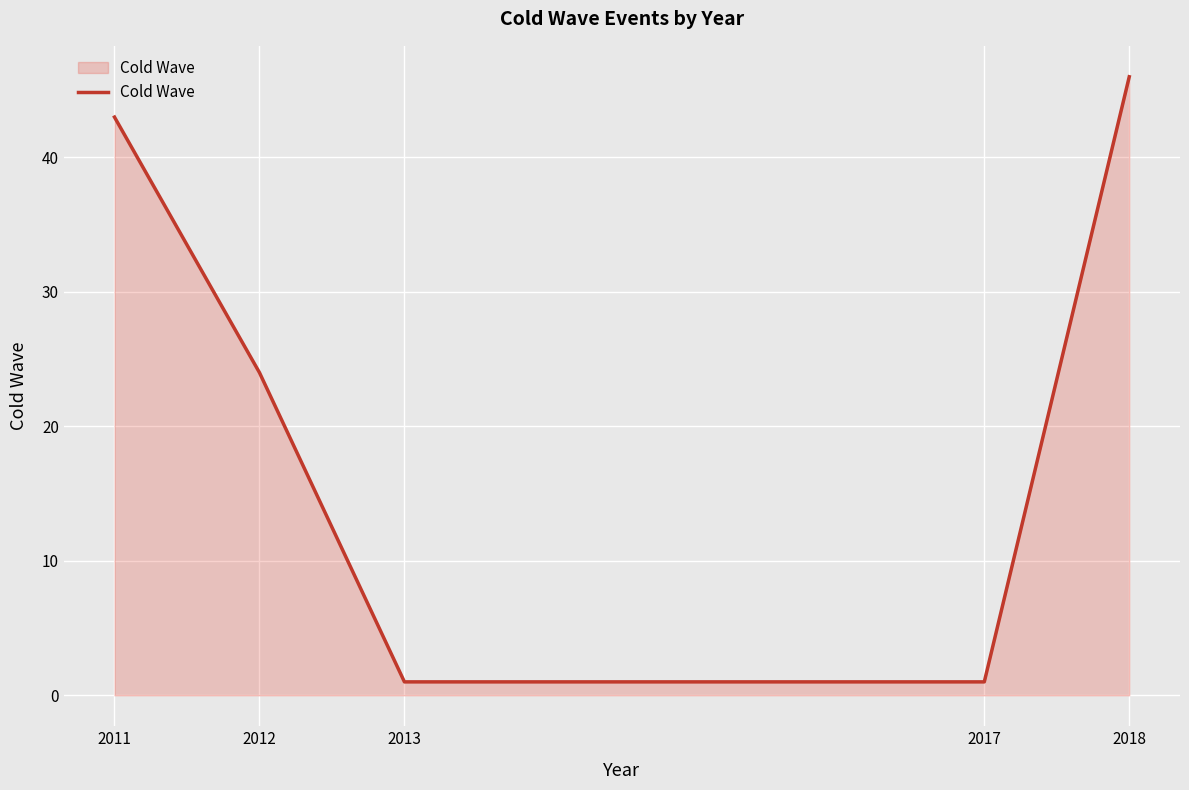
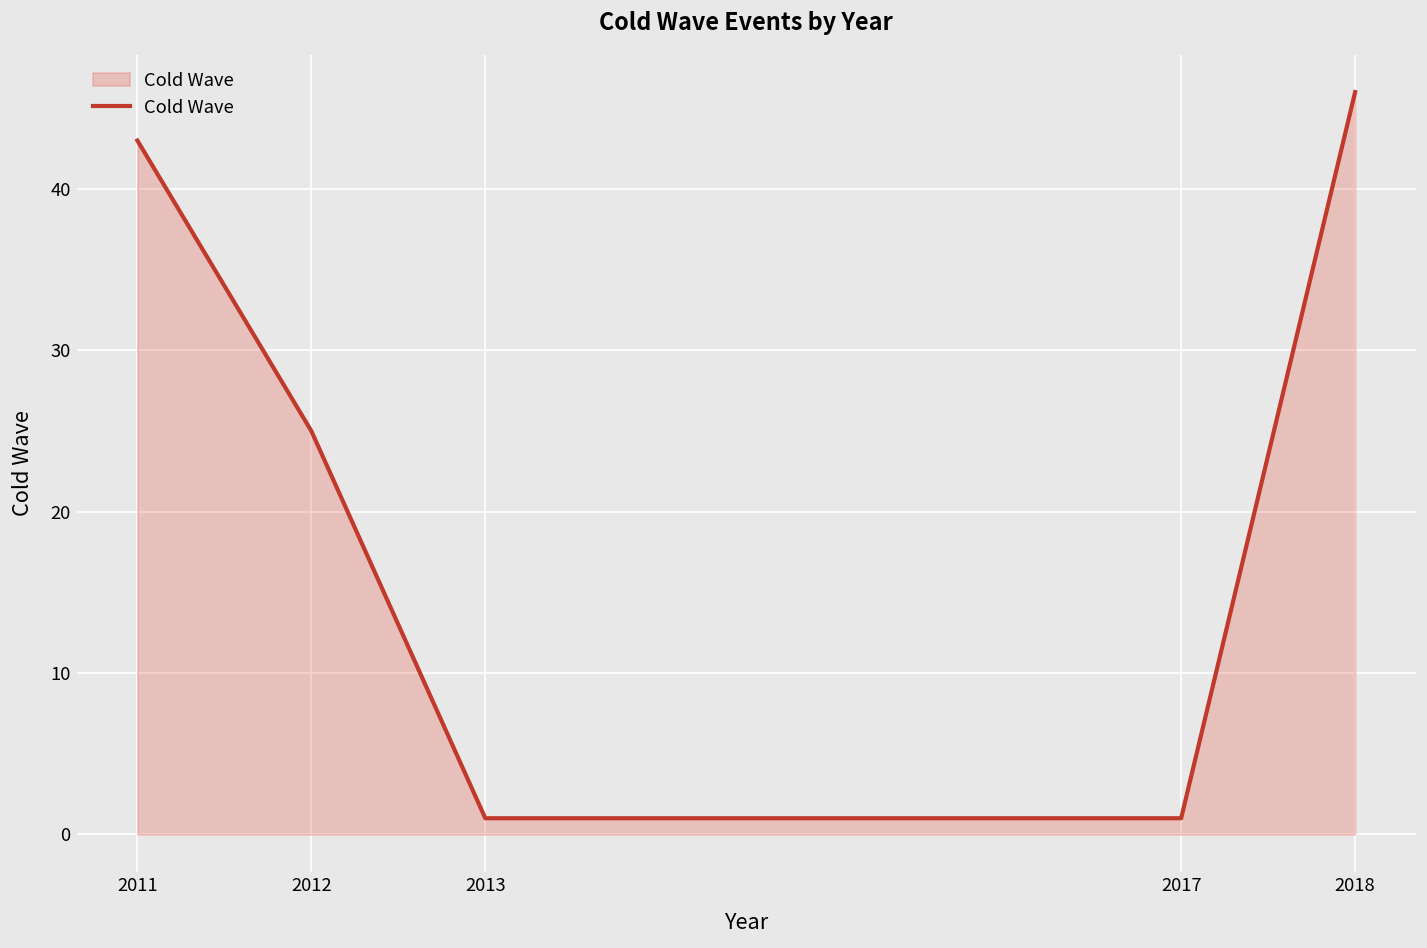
2012: 24 -> 25
